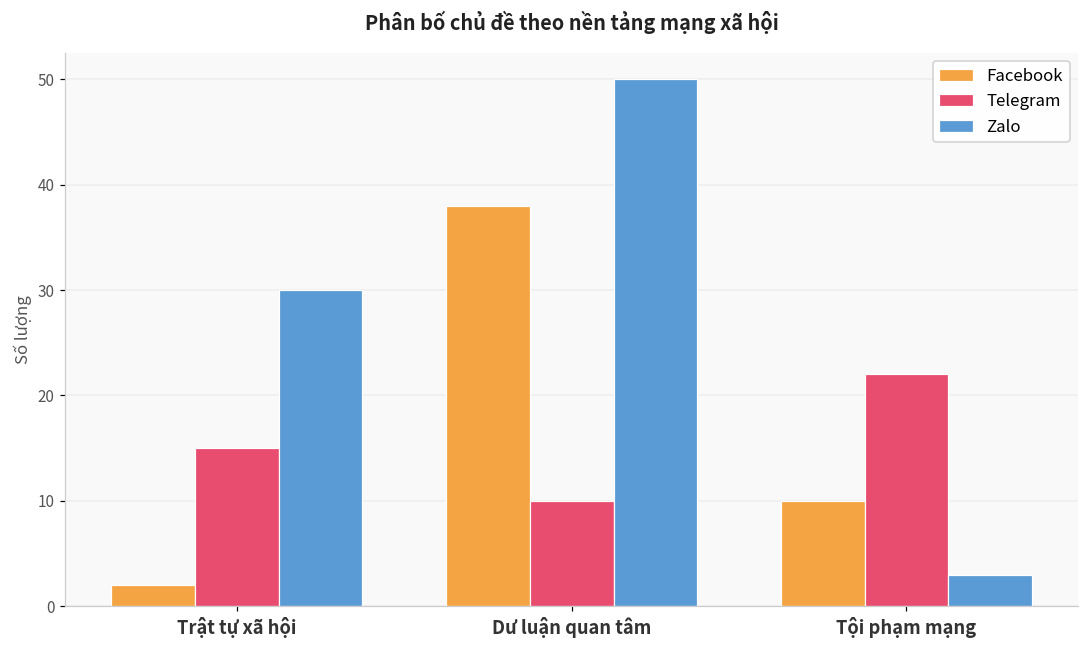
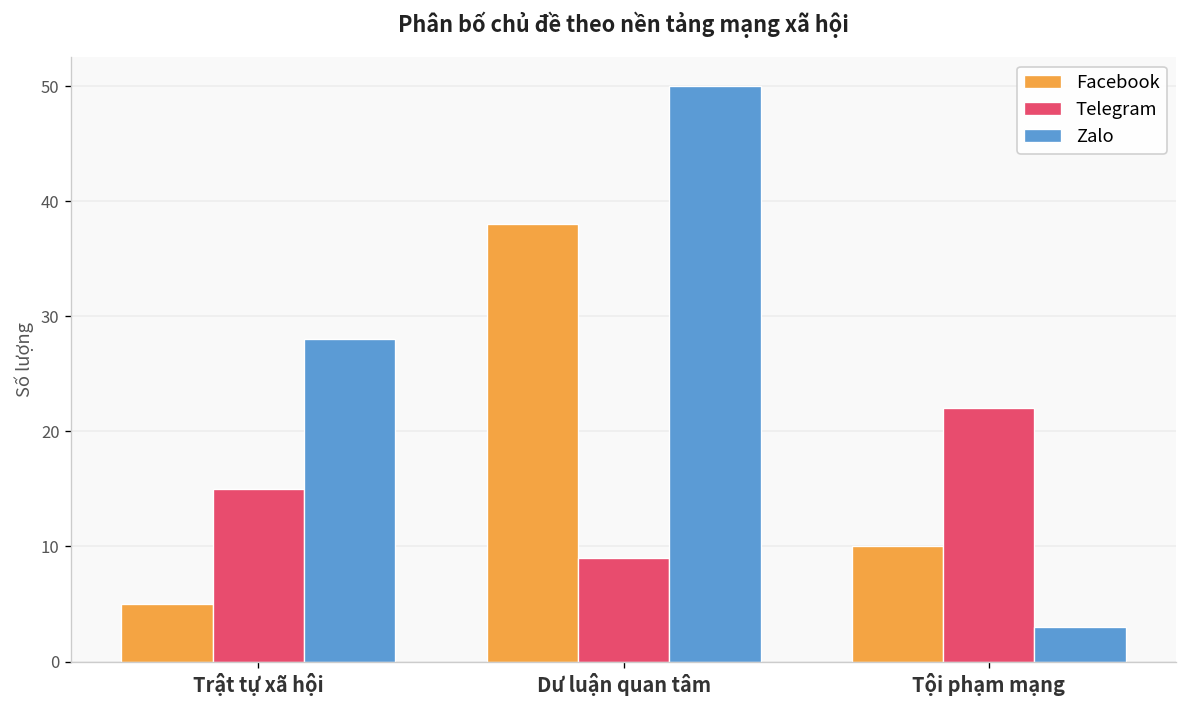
Facebook, Trật tự xã hội: 2 -> 5
Zalo, Trật tự xã hội: 30 -> 28
Telegram, Dư luận quan tâm: 10 -> 9
